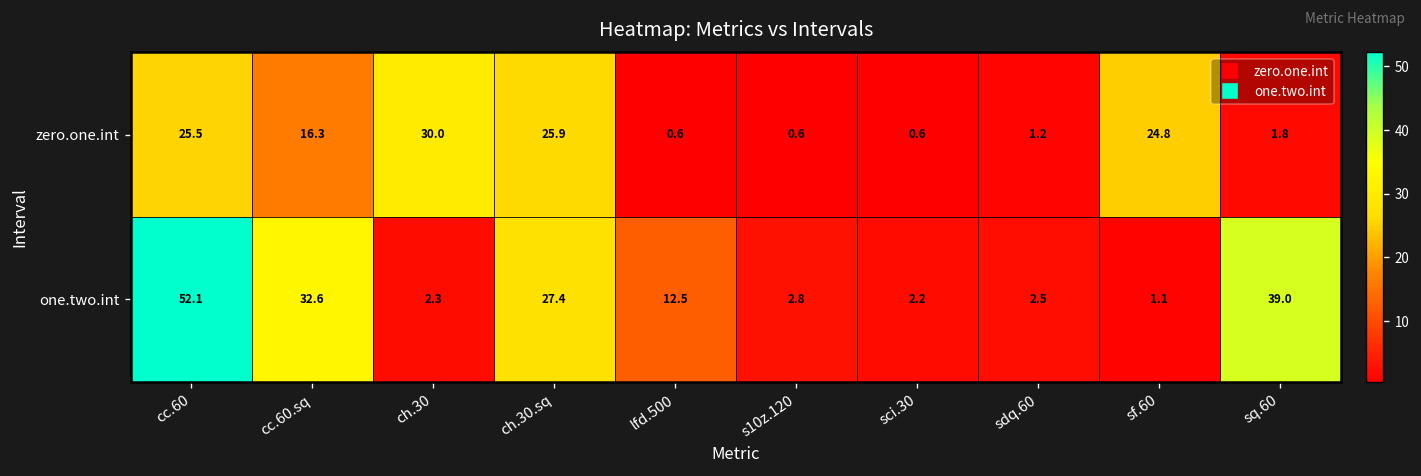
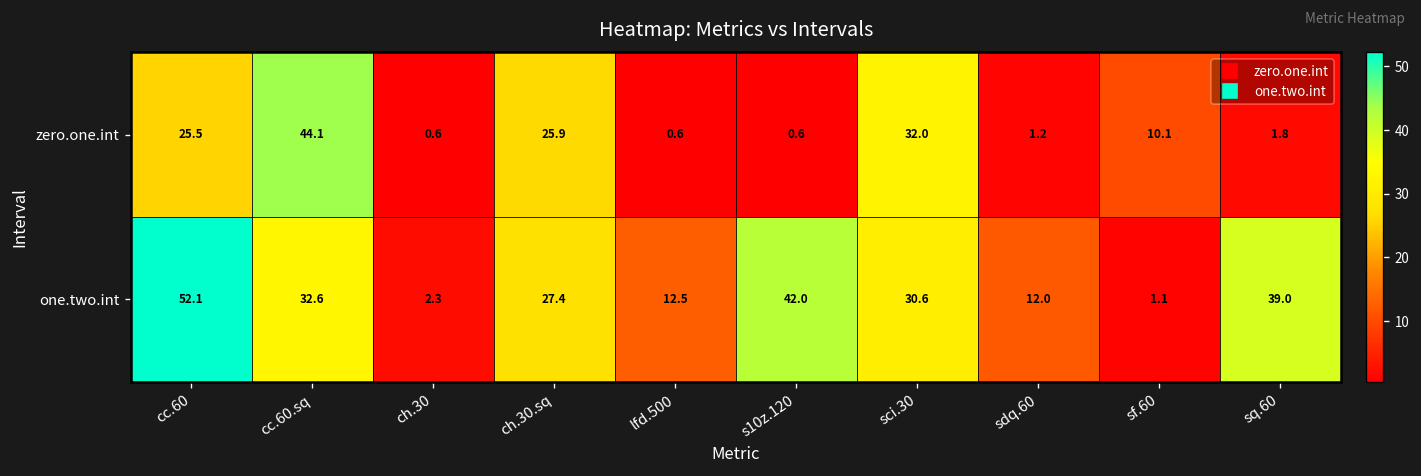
zero.one.int, cc.60.sq: 16.3 -> 44.1
zero.one.int, ch.30: 30.0 -> 0.6
zero.one.int, sci.30: 0.6 -> 32.0
zero.one.int, sf.60: 24.8 -> 10.1
one.two.int, s10z.120: 2.8 -> 42.0
one.two.int, sci.30: 2.2 -> 30.6
one.two.int, sdq.60: 2.5 -> 12.0
